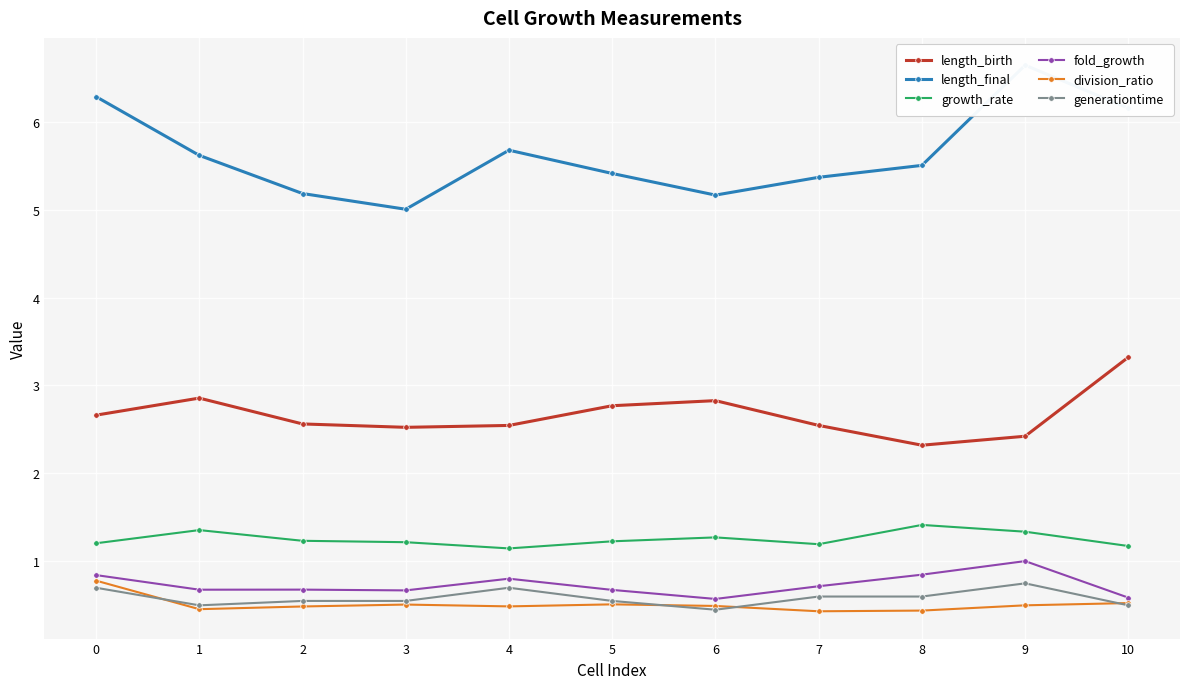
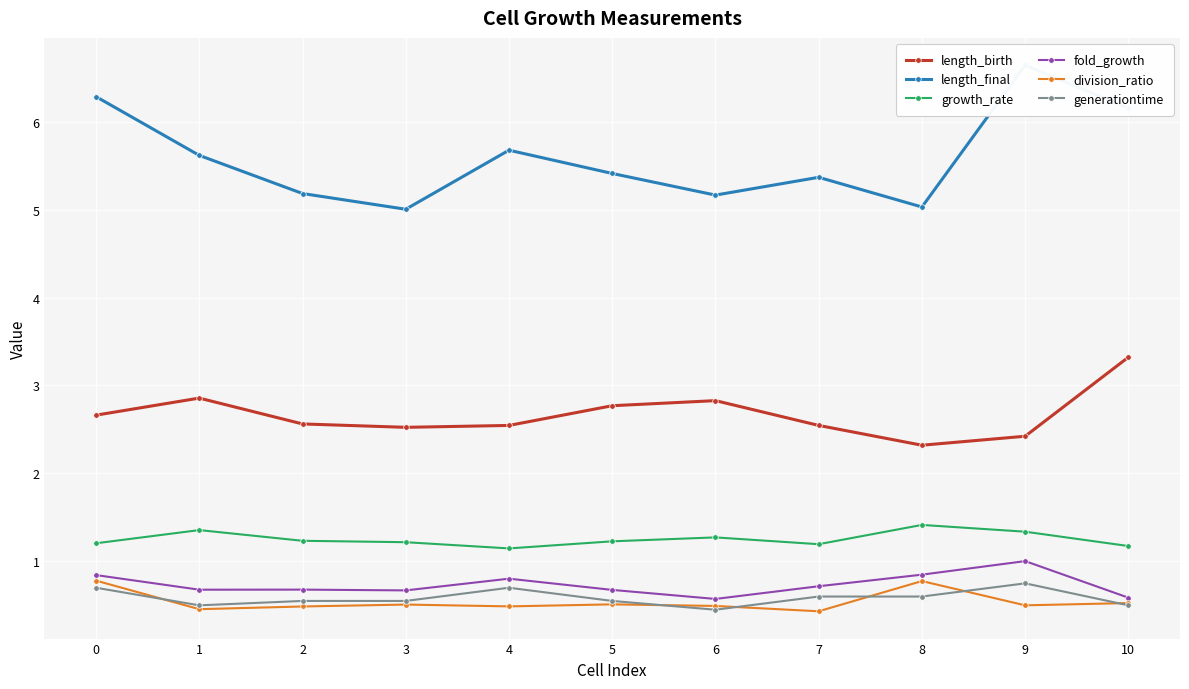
length_final, 8: 5.5 -> 5.0
division_ratio, 8: 0.4 -> 0.8
